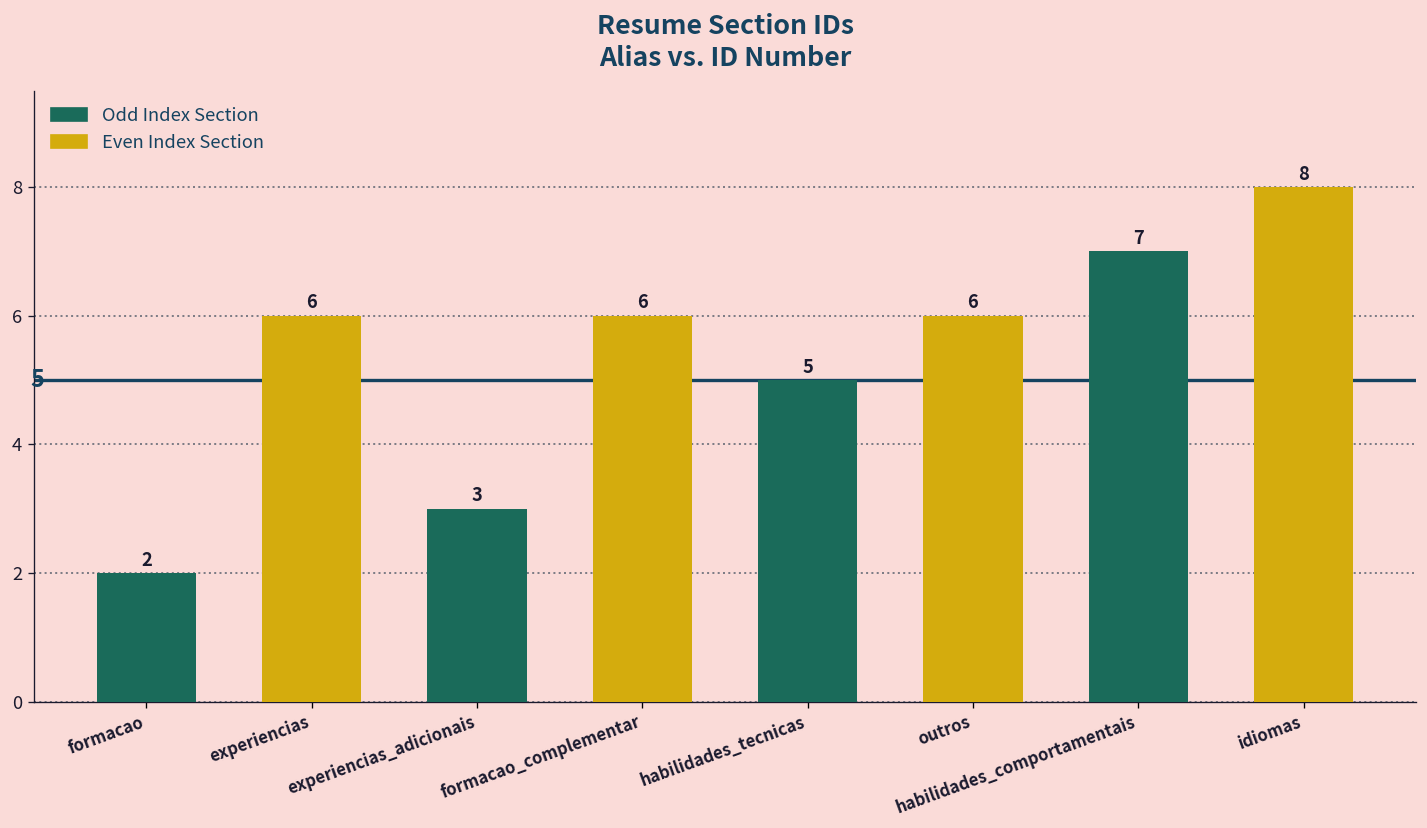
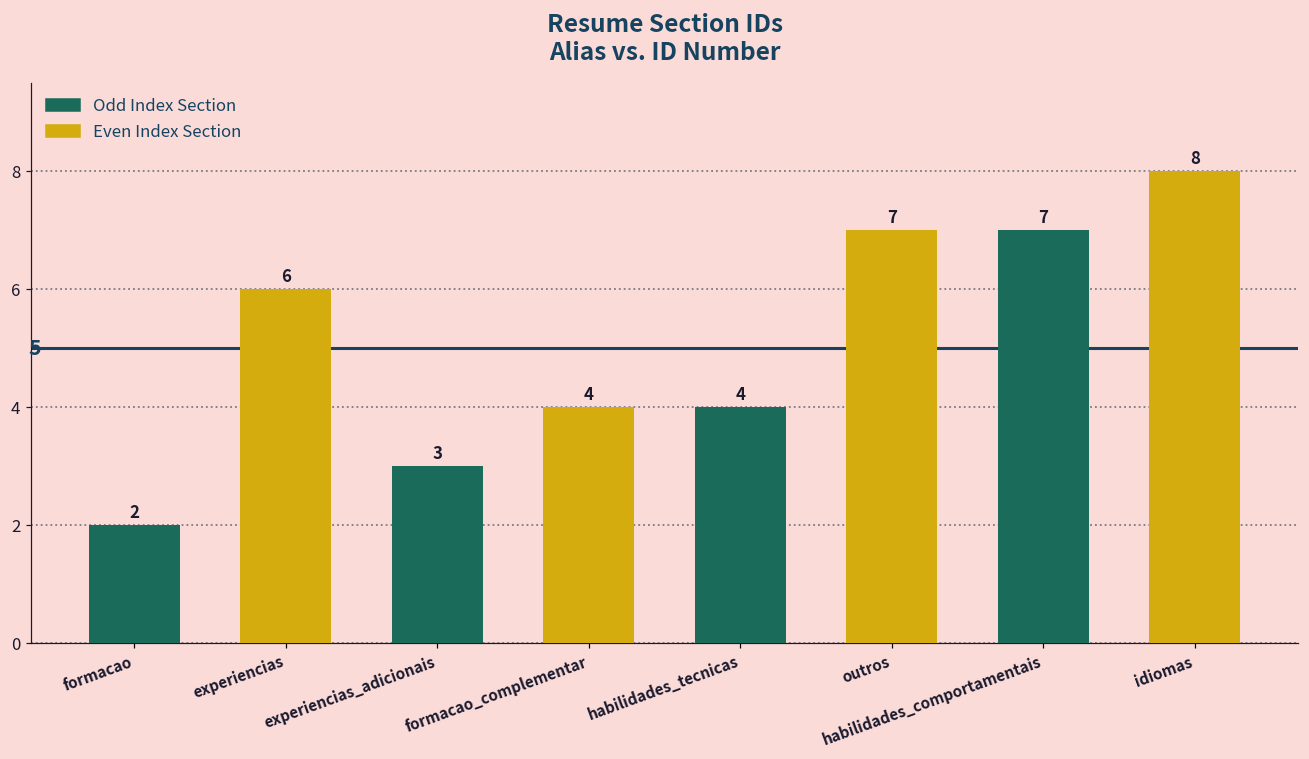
formacao_complementar: 6 -> 4
habilidades_tecnicas: 5 -> 4
outros: 6 -> 7
